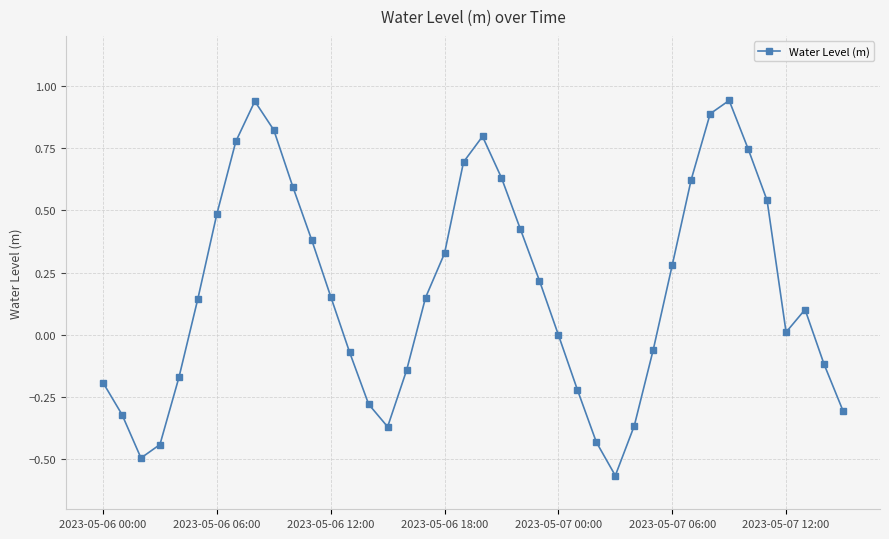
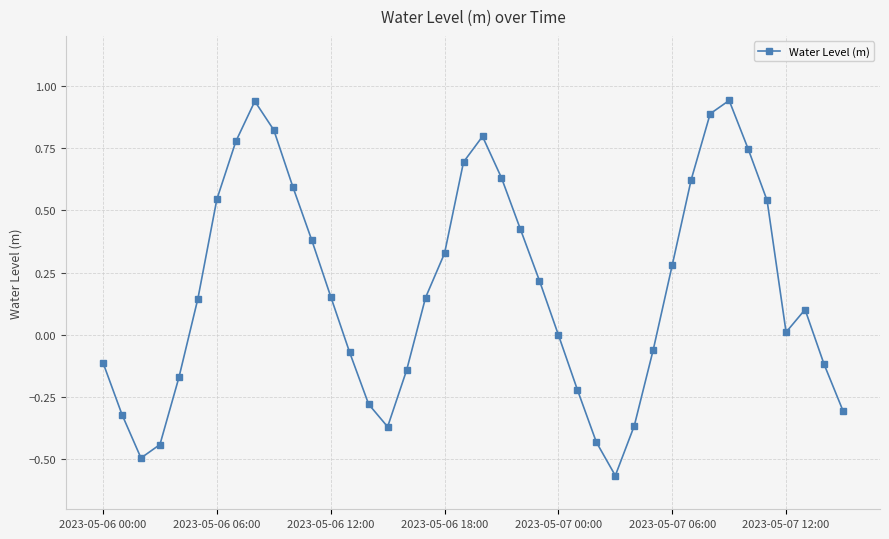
2023-05-06 00:00: -0.19 -> -0.11
2023-05-06 06:00: 0.49 -> 0.54
